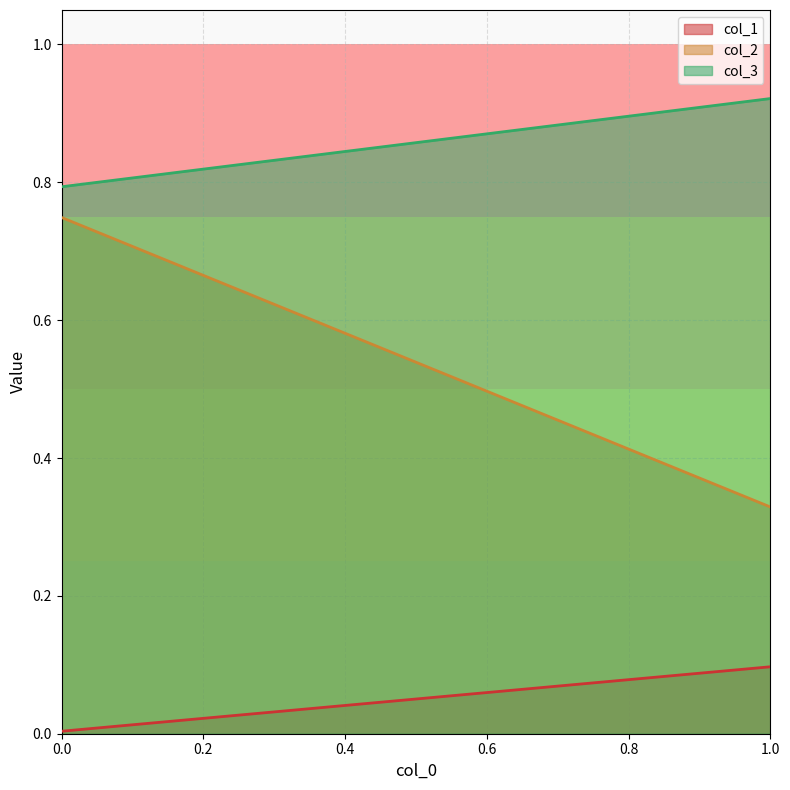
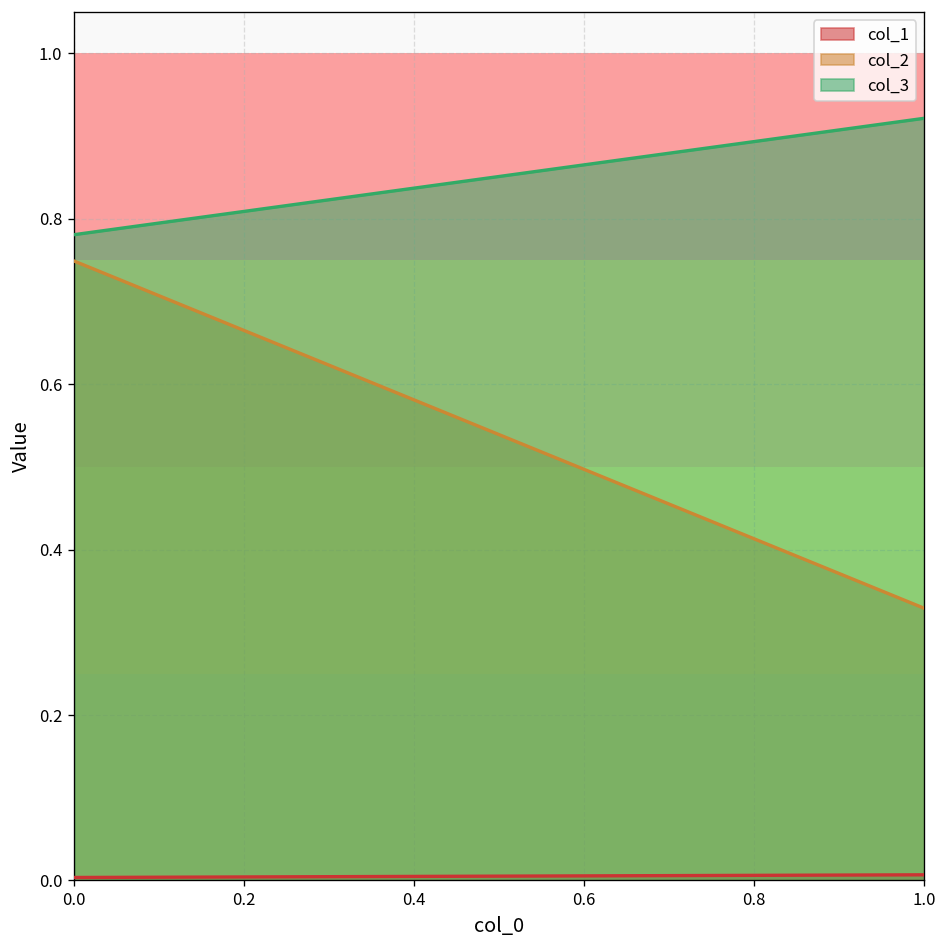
col_3, 0.0: 0.79 -> 0.78
col_1, 1.0: 0.10 -> 0.01
